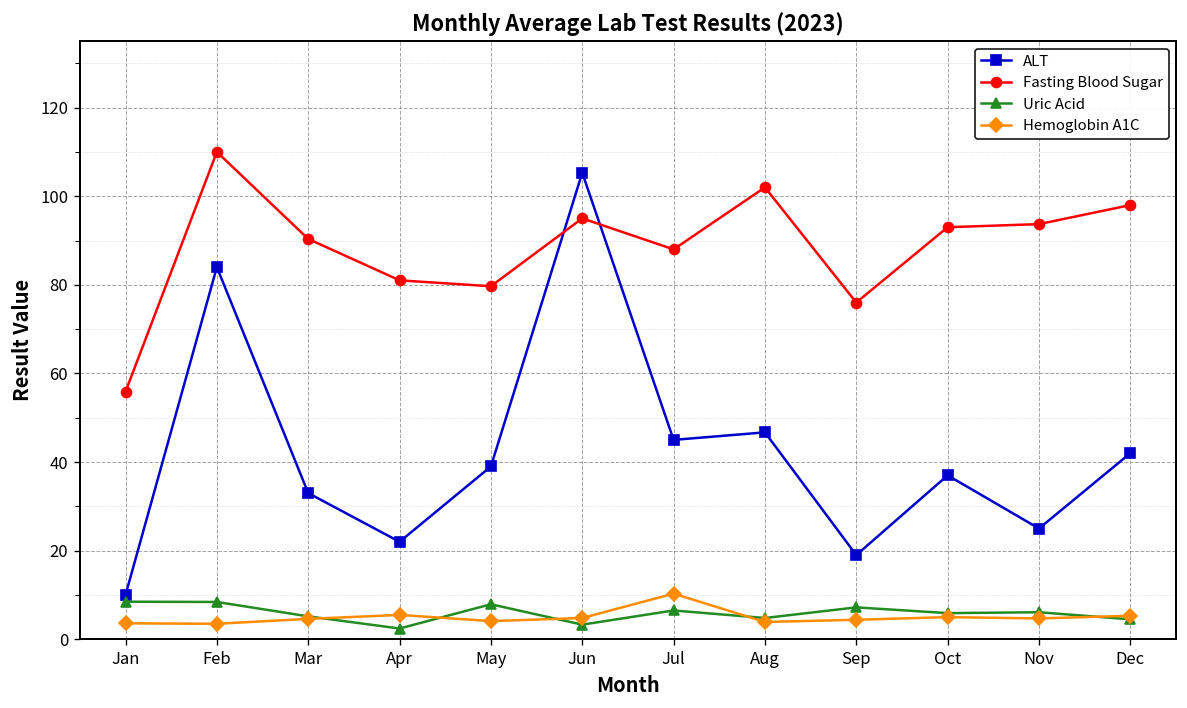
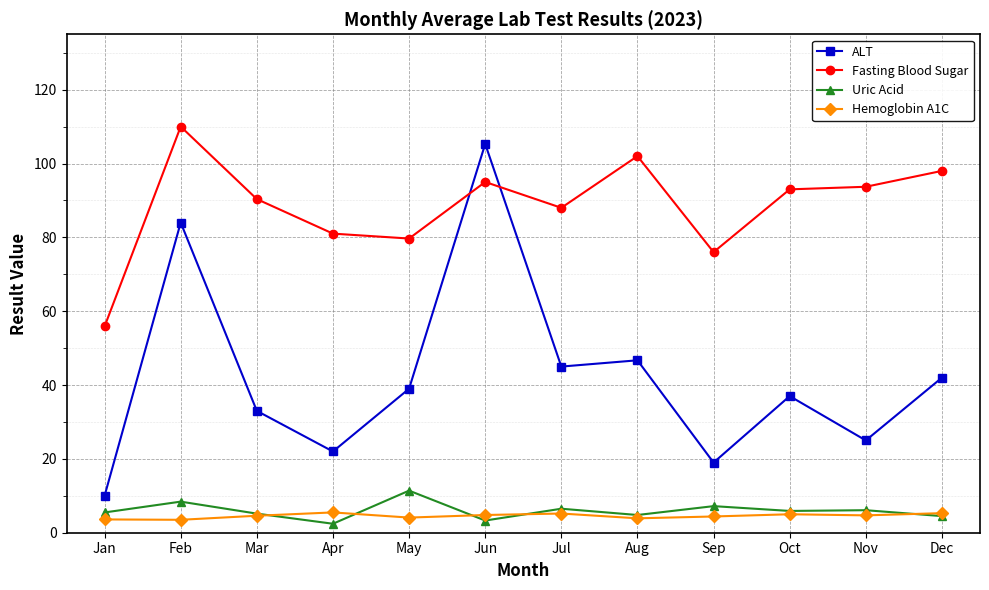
Uric Acid, Jan: 8 -> 5
Uric Acid, May: 8 -> 11
Hemoglobin A1C, Jul: 10 -> 5
